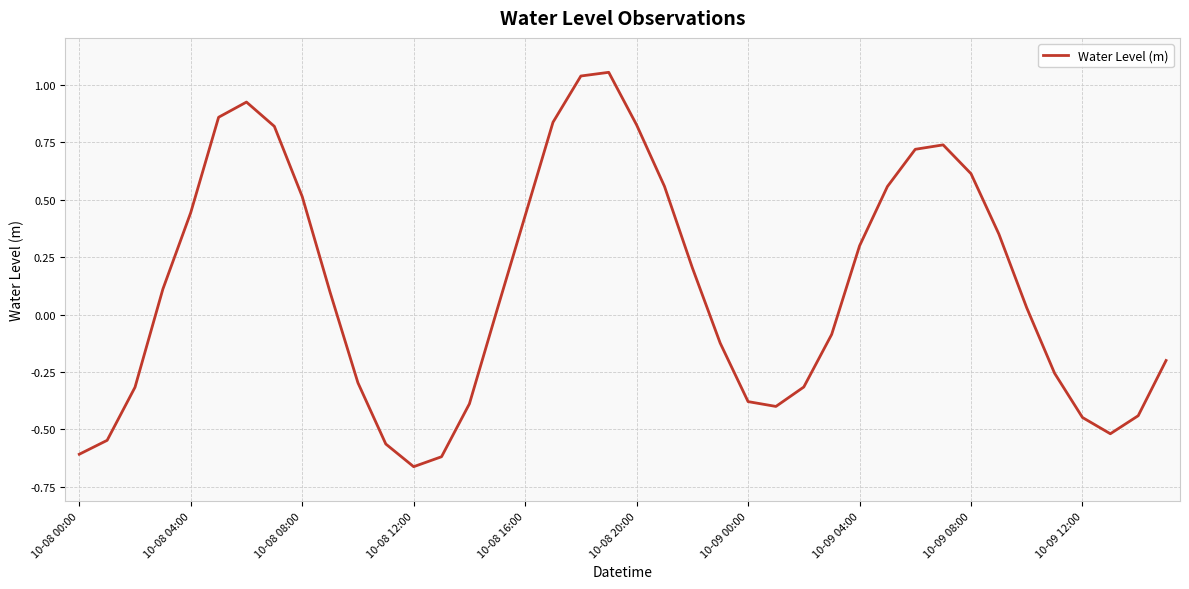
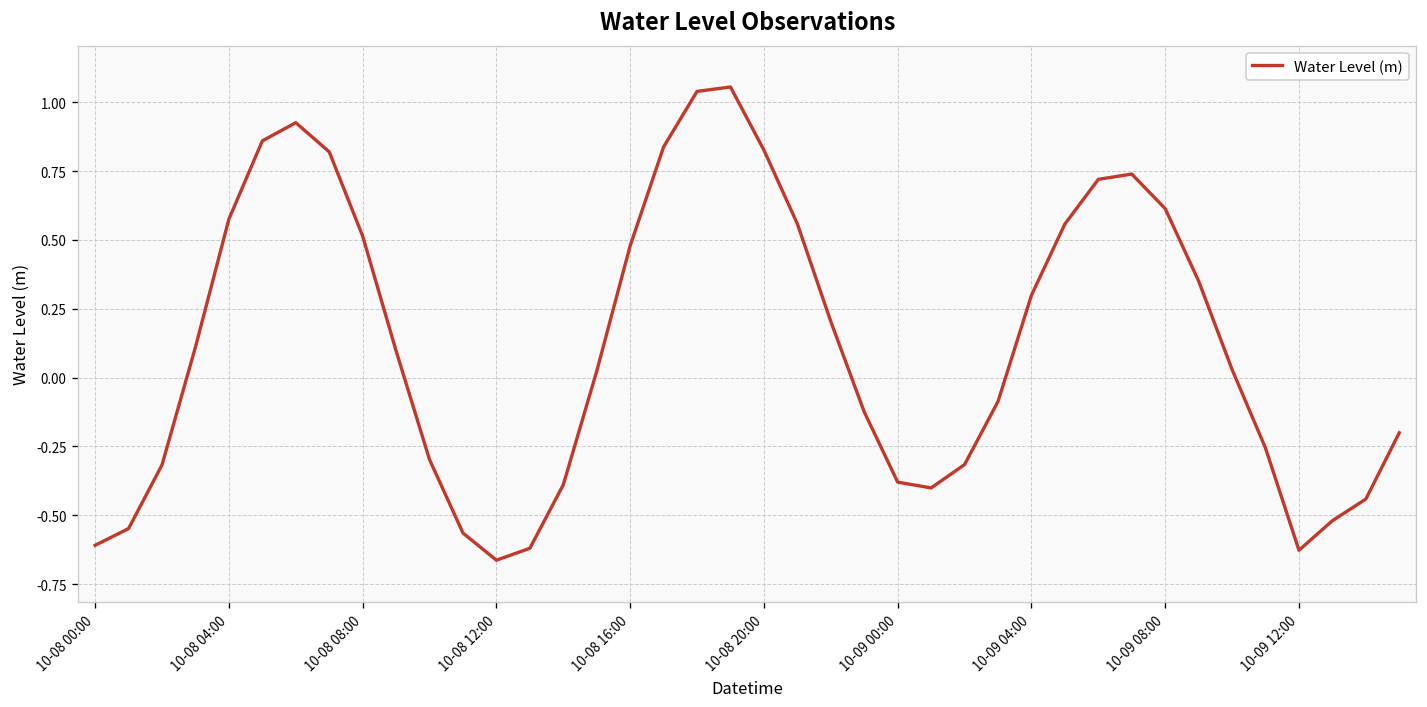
10-08 04:00: 0.44 -> 0.58
10-08 16:00: 0.43 -> 0.48
10-09 12:00: -0.45 -> -0.63
